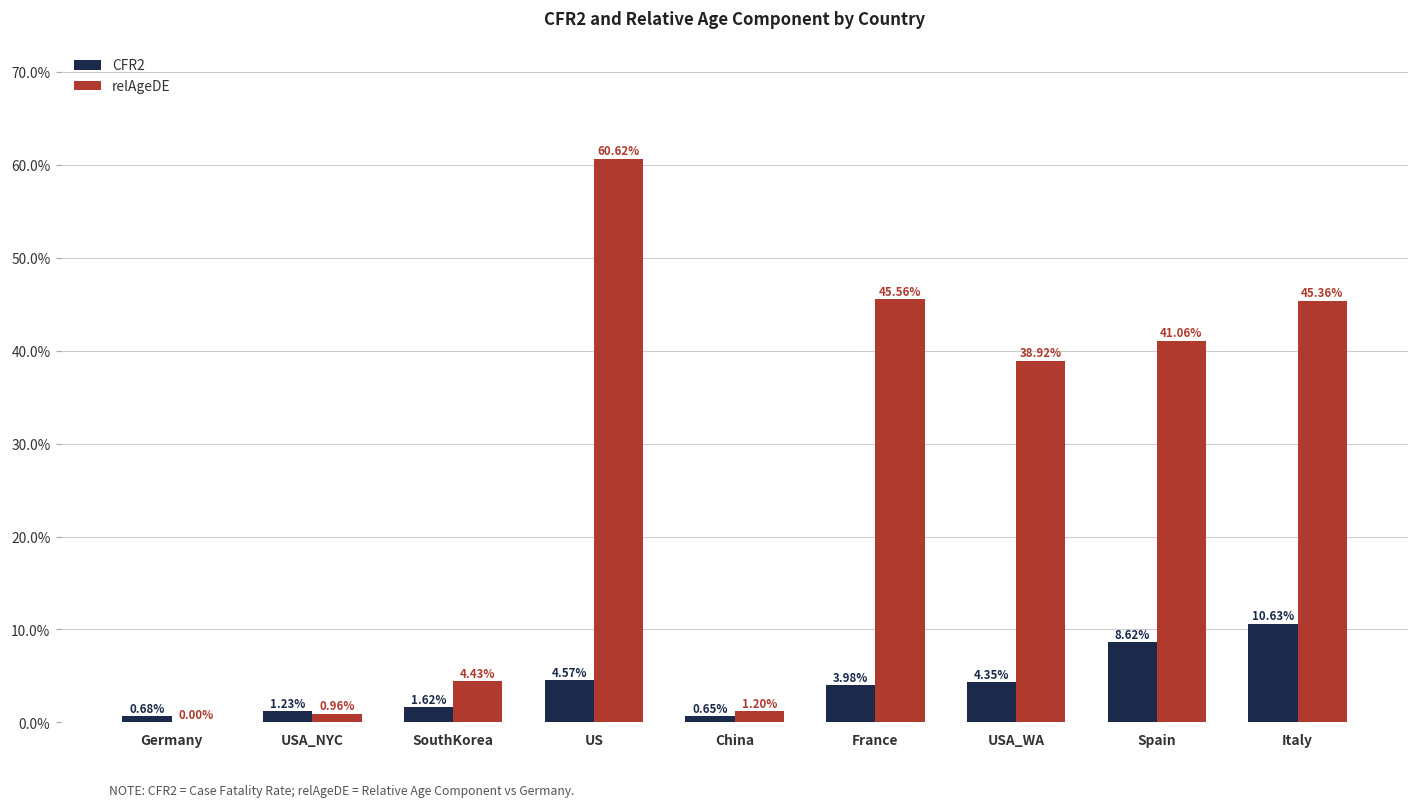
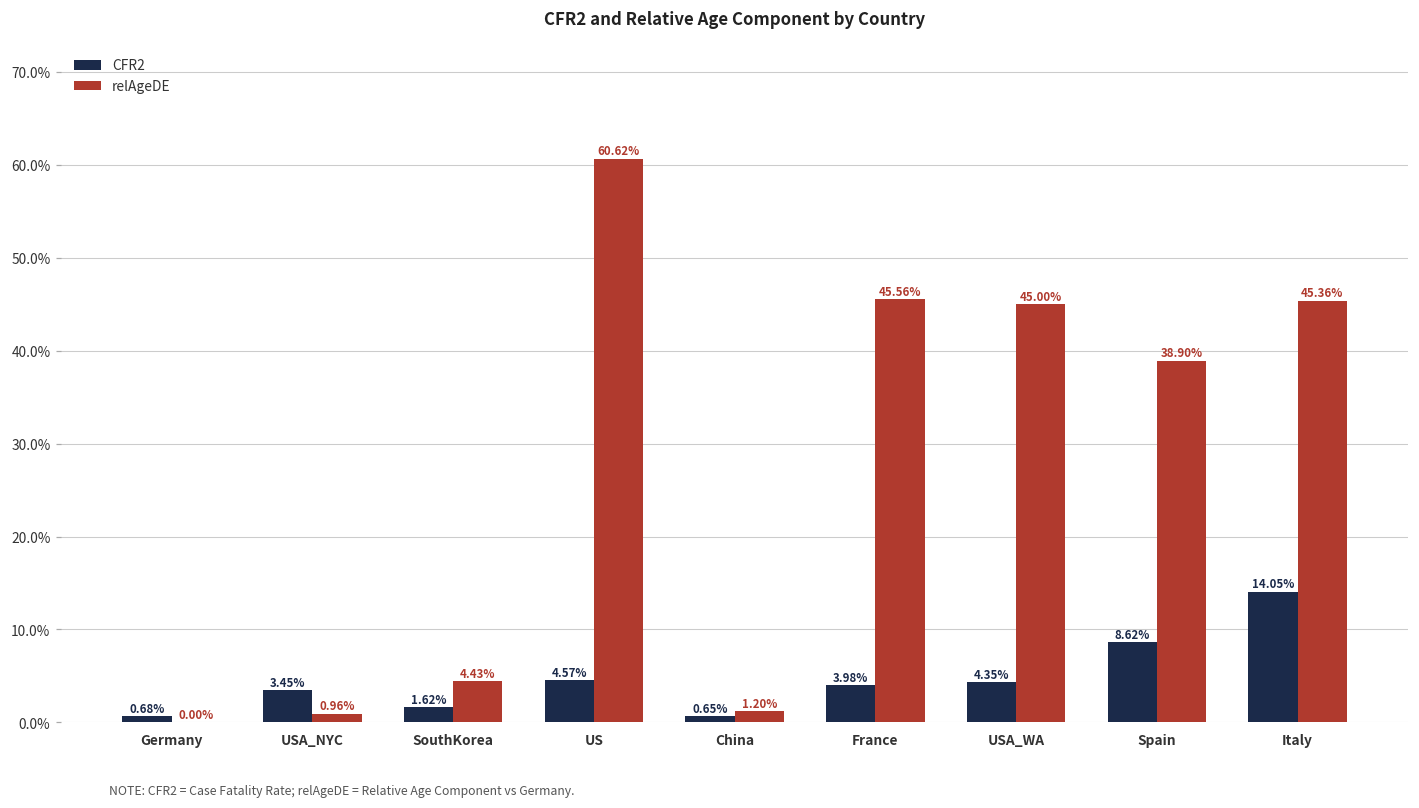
CFR2, USA_NYC: 1.23% -> 3.45%
relAgeDE, USA_WA: 38.92% -> 45.00%
relAgeDE, Spain: 41.06% -> 38.90%
CFR2, Italy: 10.63% -> 14.05%
